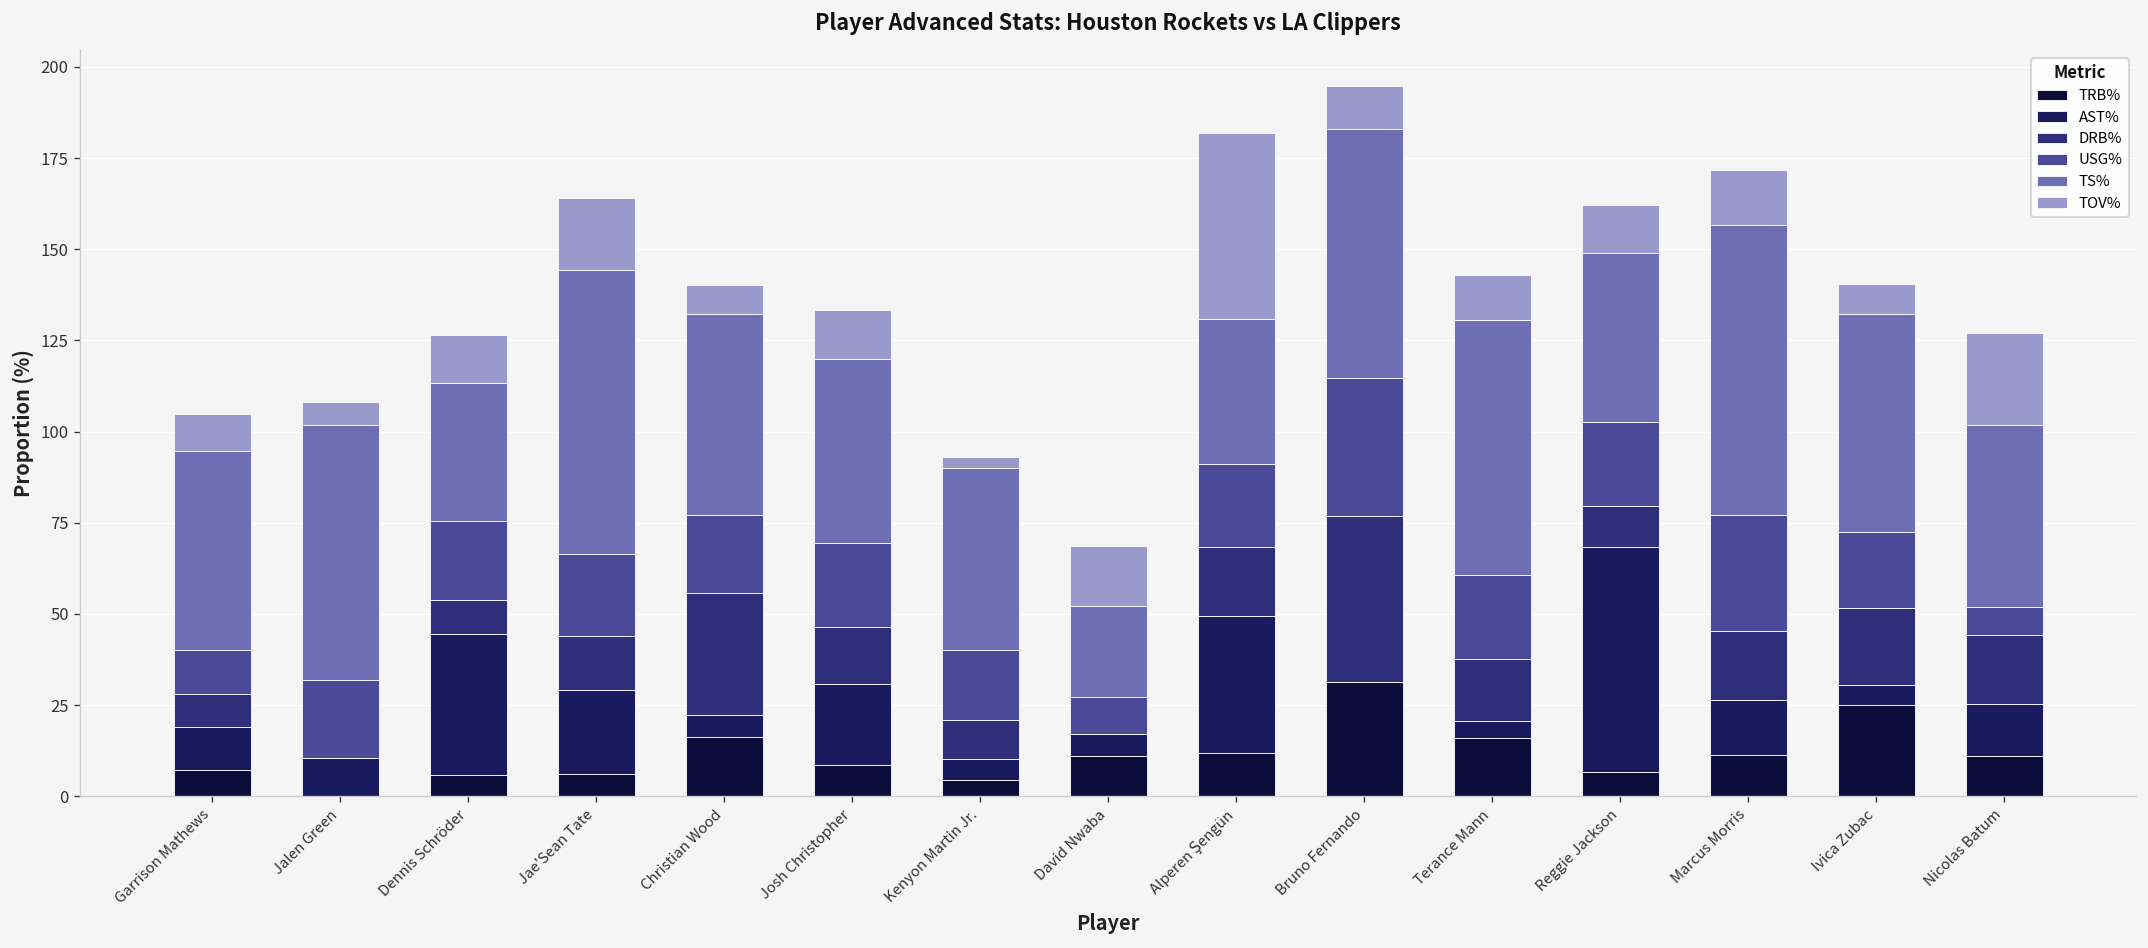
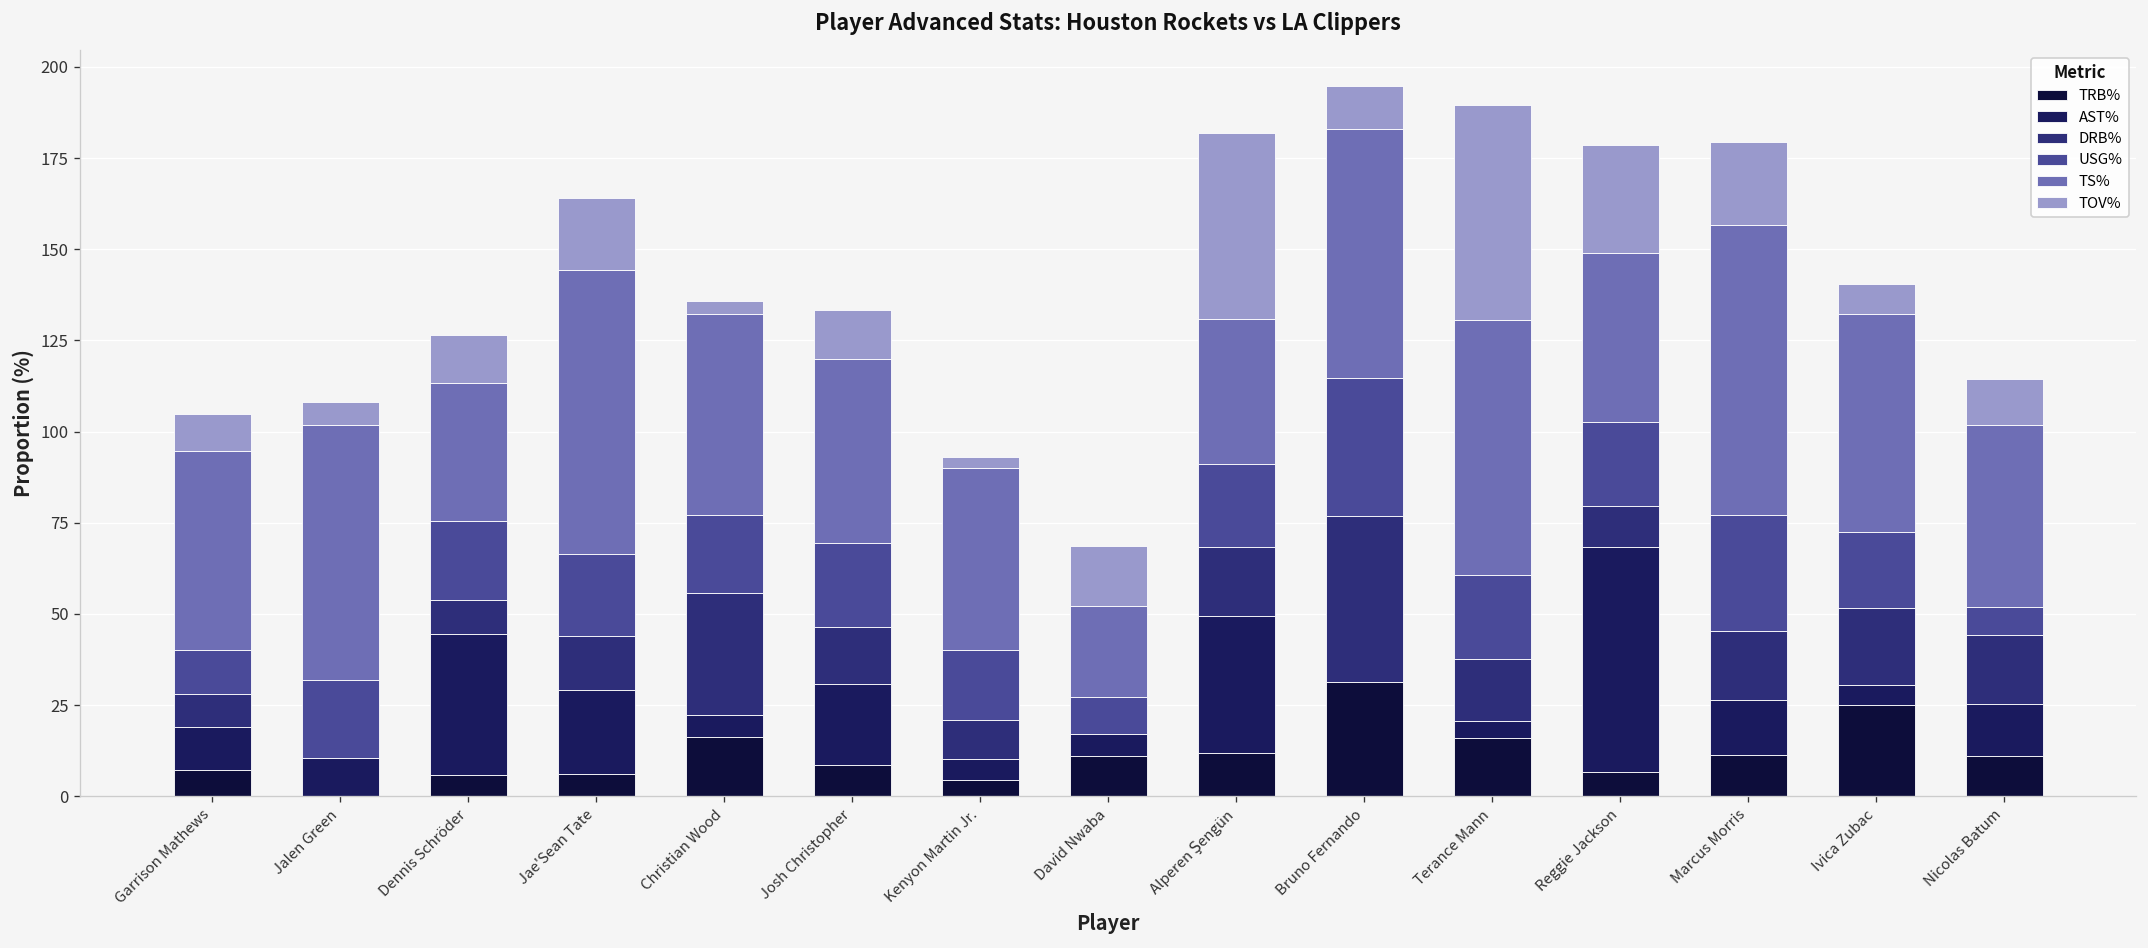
TOV%, Christian Wood: 8 -> 3
TOV%, Terance Mann: 12 -> 59
TOV%, Reggie Jackson: 13 -> 30
TOV%, Marcus Morris: 15 -> 23
TOV%, Nicolas Batum: 25 -> 12
